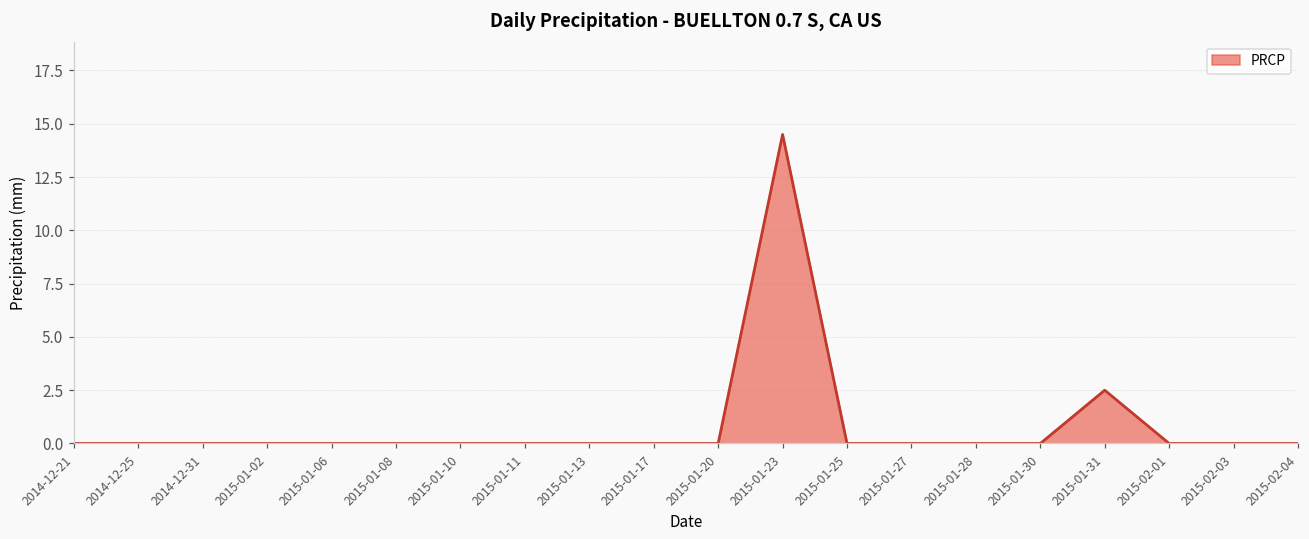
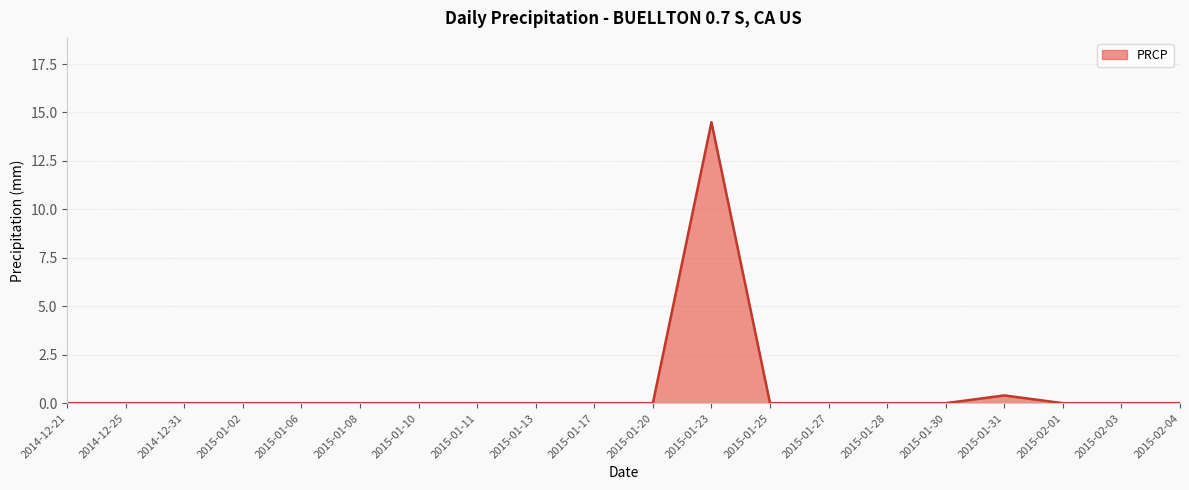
2015-01-31: 2.5 -> 0.4
